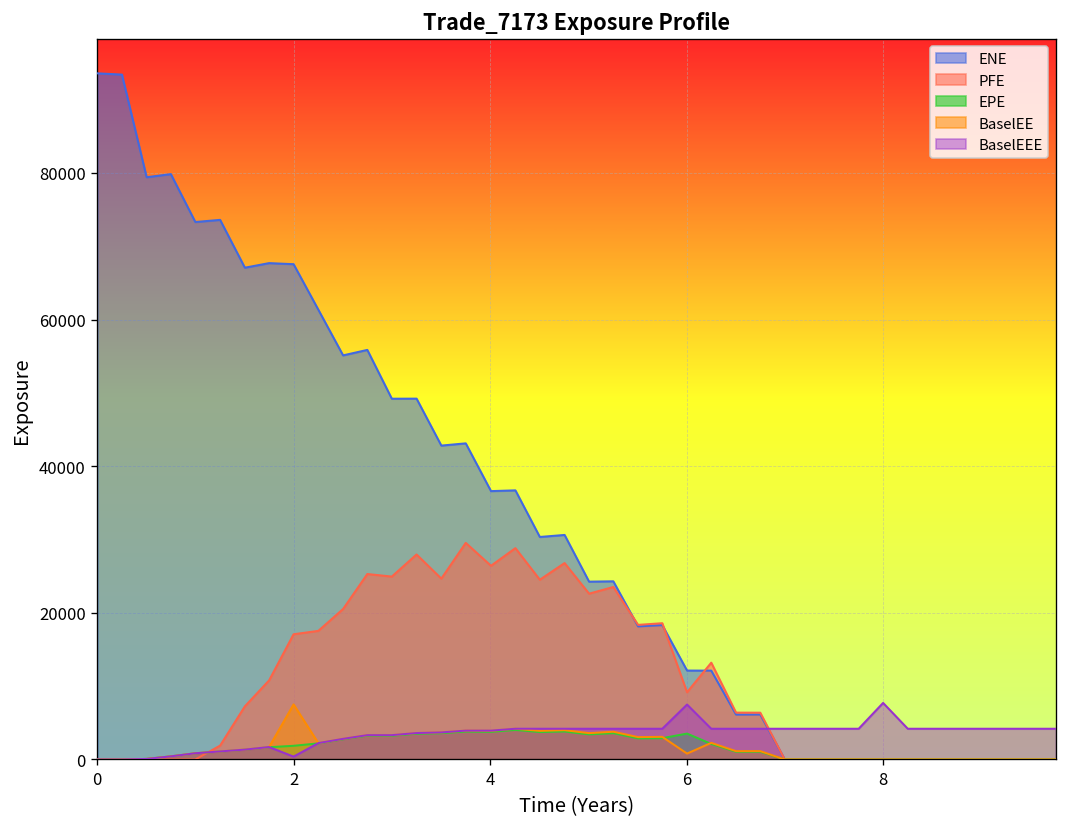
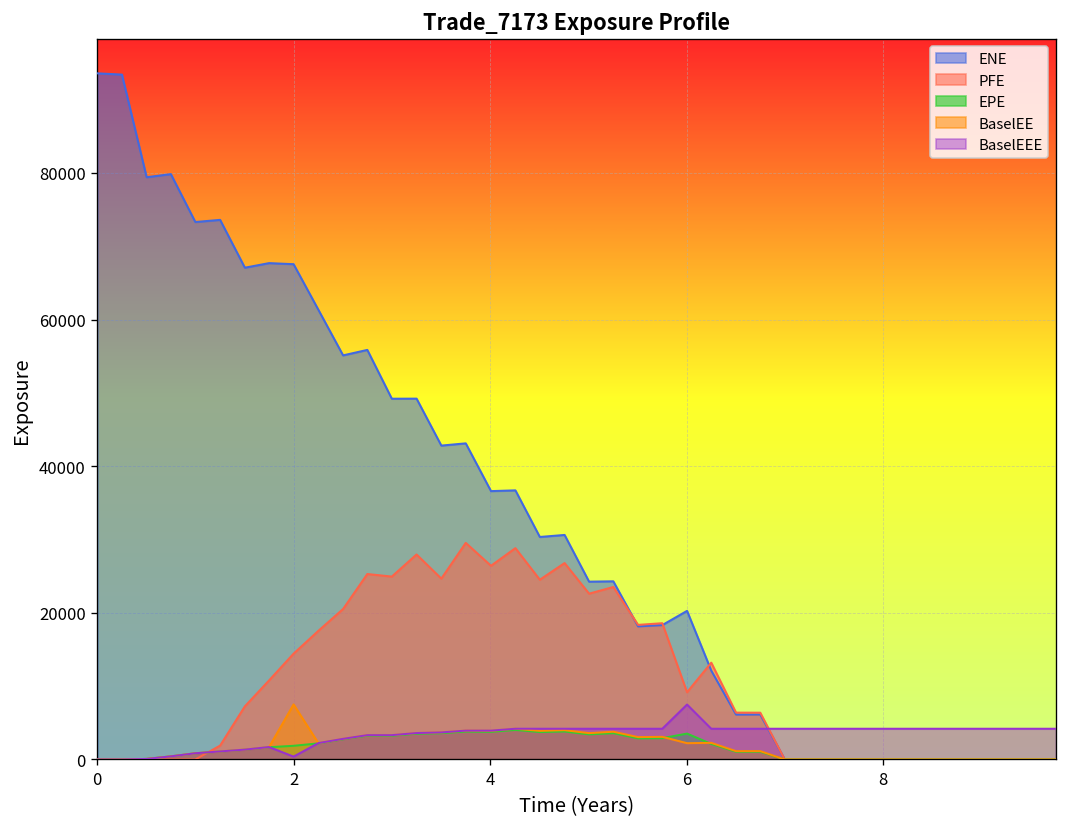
PFE, 2: 17000 -> 14000
ENE, 6: 12000 -> 20000
BaselEE, 6: 1000 -> 2000
BaselEEE, 8: 8000 -> 4000
